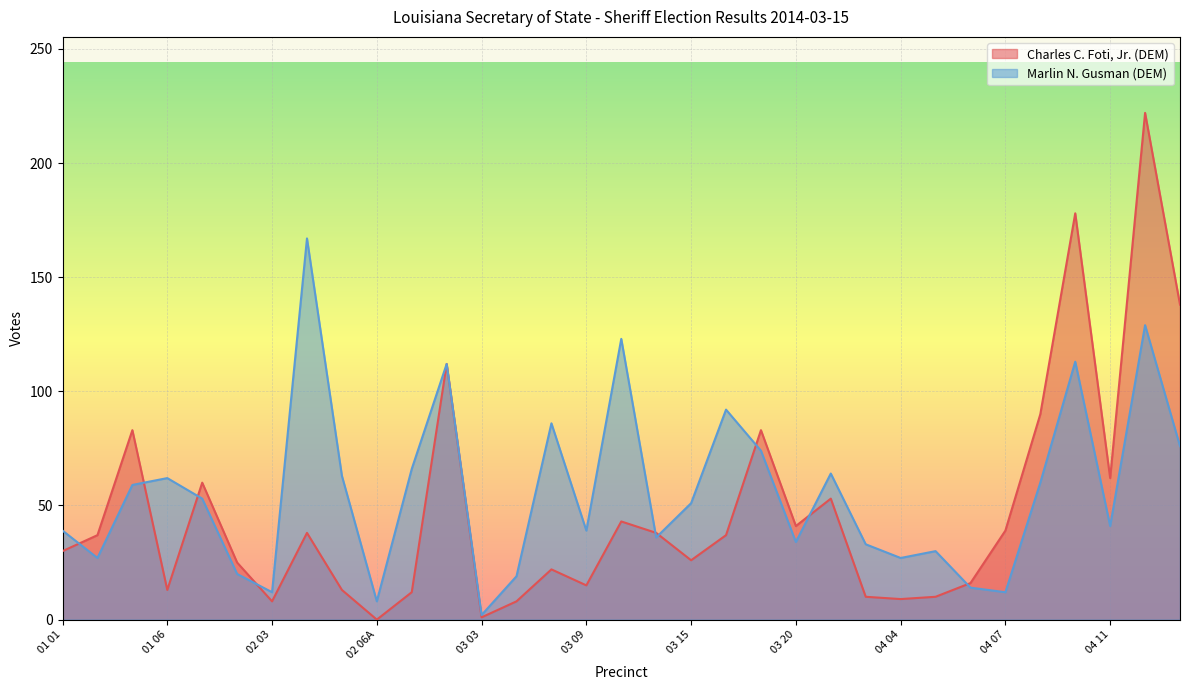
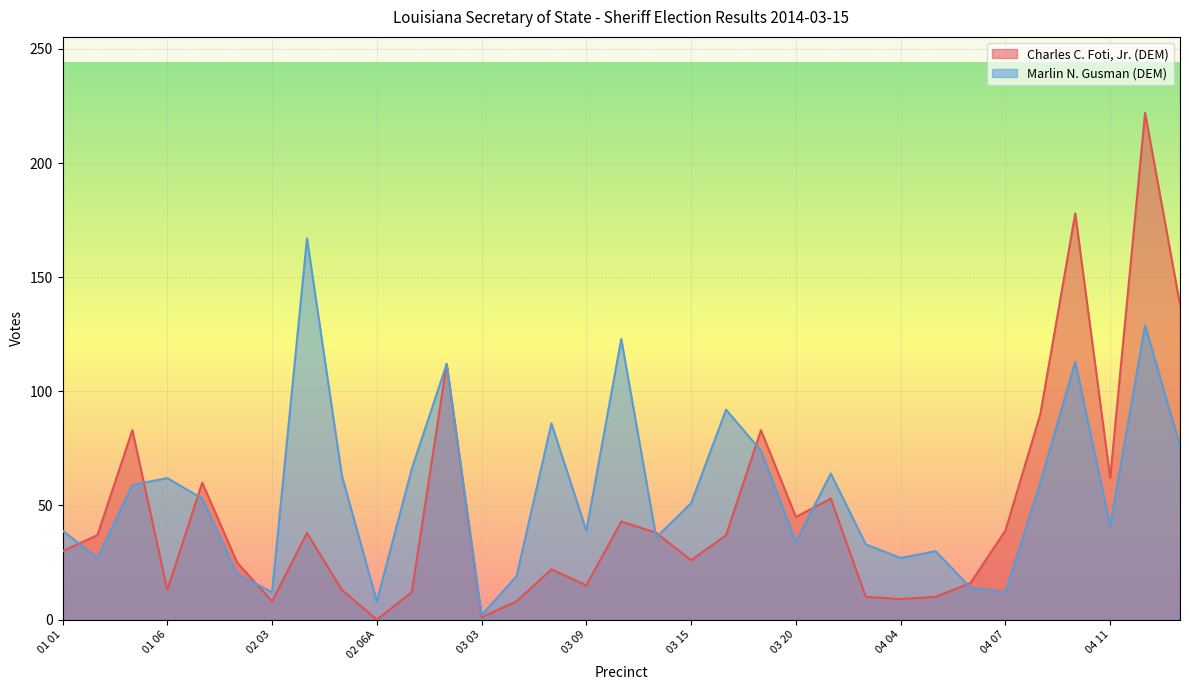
Charles C. Foti, Jr. (DEM), 03 20: 41 -> 45
